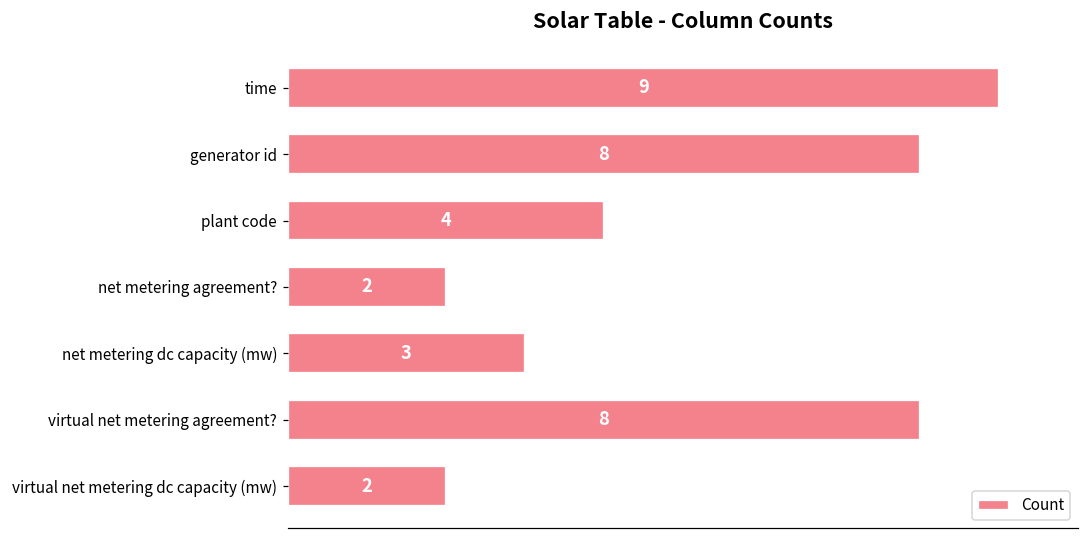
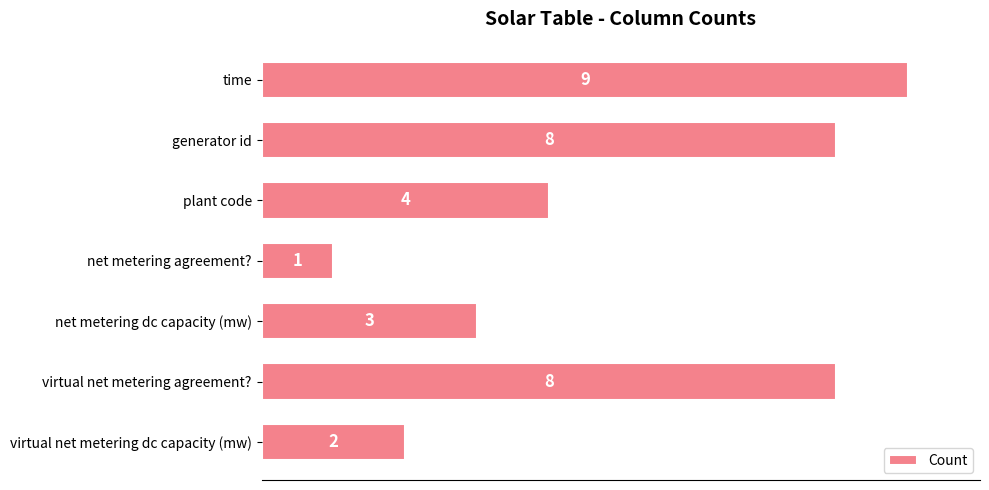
net metering agreement?: 2 -> 1
